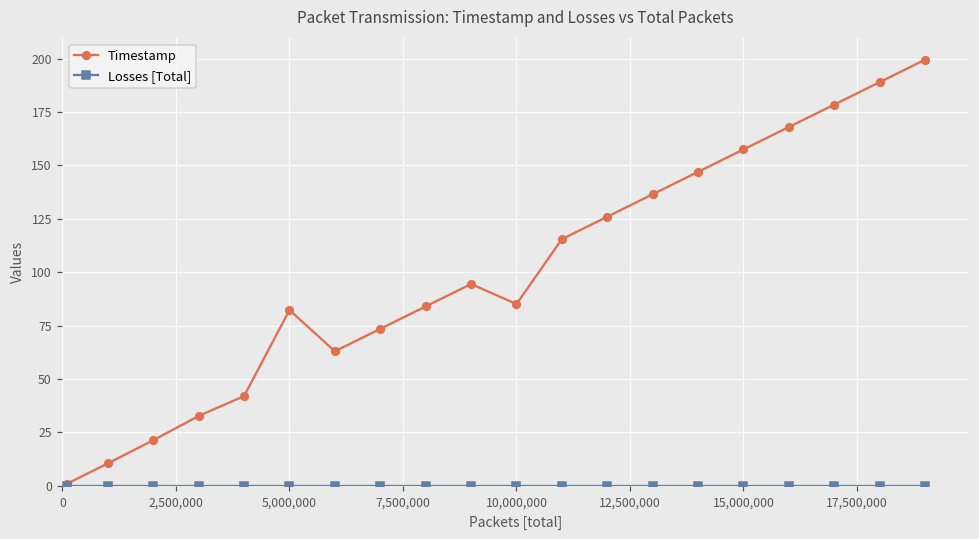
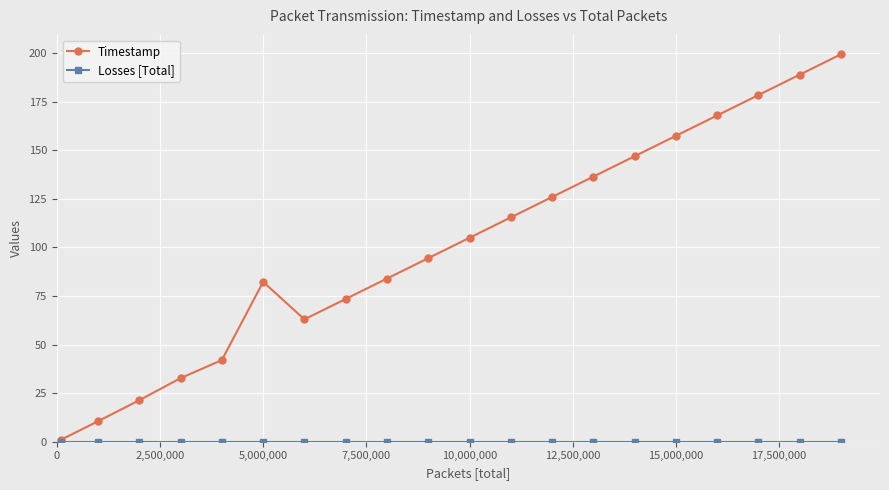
Timestamp, 10,000,000: 85 -> 105
